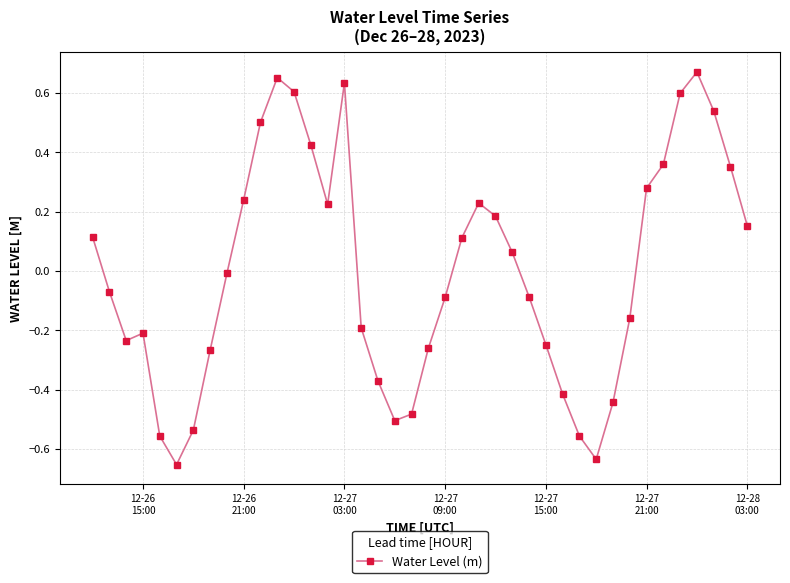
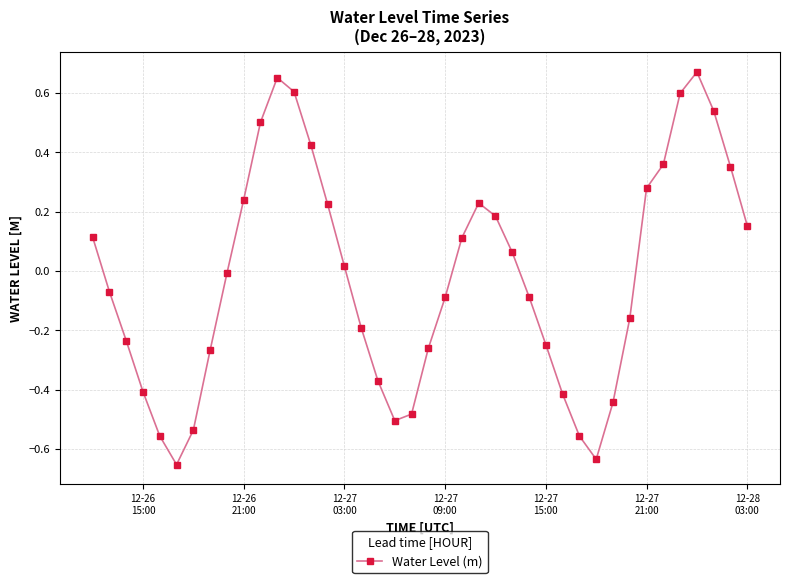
12-26 15:00: -0.21 -> -0.41
12-27 03:00: 0.63 -> 0.02
